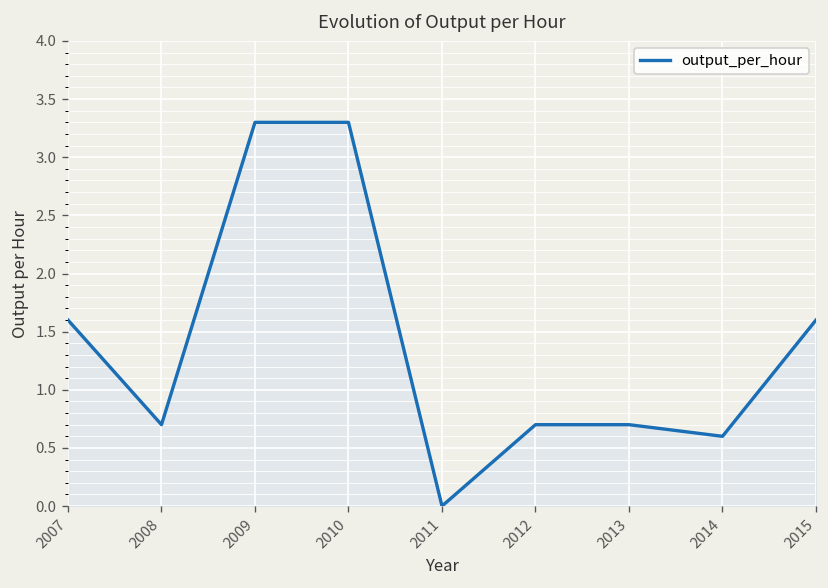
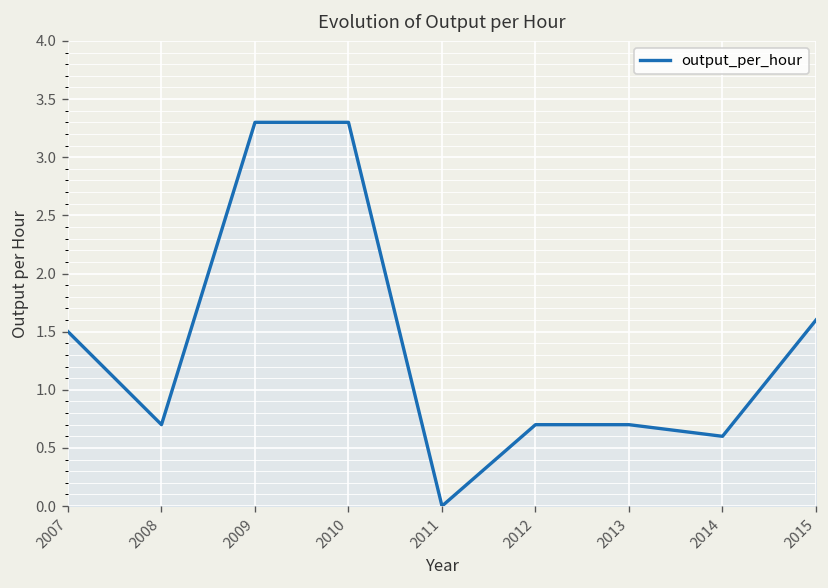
2007: 1.6 -> 1.5
